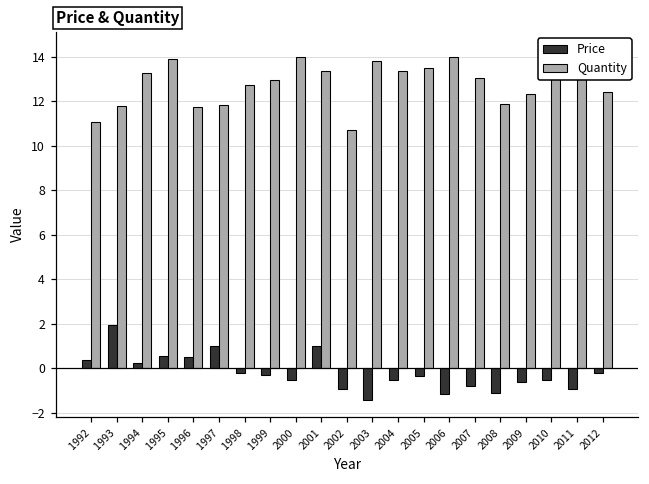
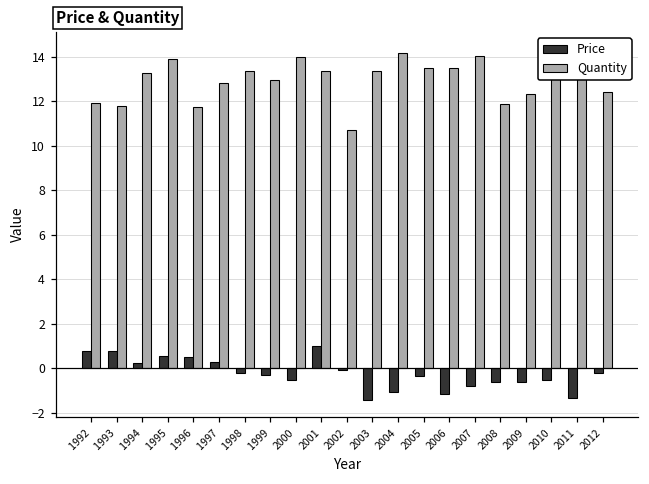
Price, 1992: 0.4 -> 0.8
Quantity, 1992: 11.1 -> 11.9
Price, 1993: 1.9 -> 0.8
Price, 1997: 1.0 -> 0.3
Quantity, 1997: 11.8 -> 12.8
Quantity, 1998: 12.7 -> 13.4
Price, 2002: -0.9 -> -0.1
Quantity, 2003: 13.8 -> 13.4
Price, 2004: -0.5 -> -1.1
Quantity, 2004: 13.4 -> 14.2
Quantity, 2006: 14.0 -> 13.5
Quantity, 2007: 13.0 -> 14.0
Price, 2008: -1.1 -> -0.6
Price, 2011: -0.9 -> -1.3
